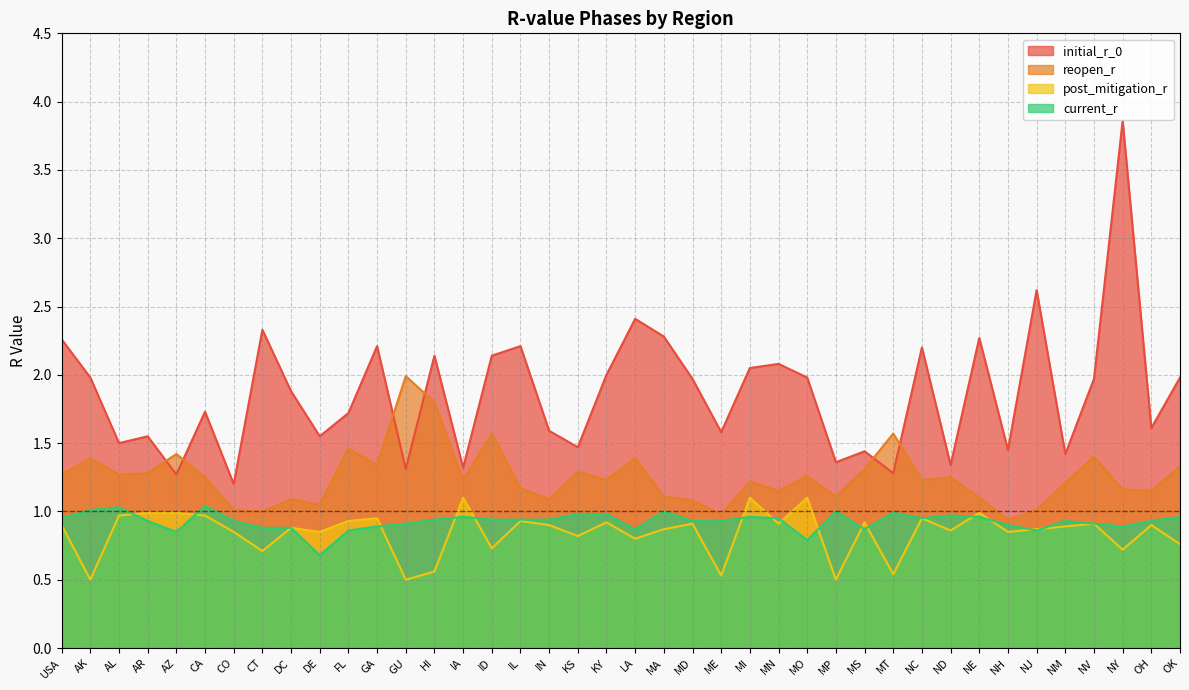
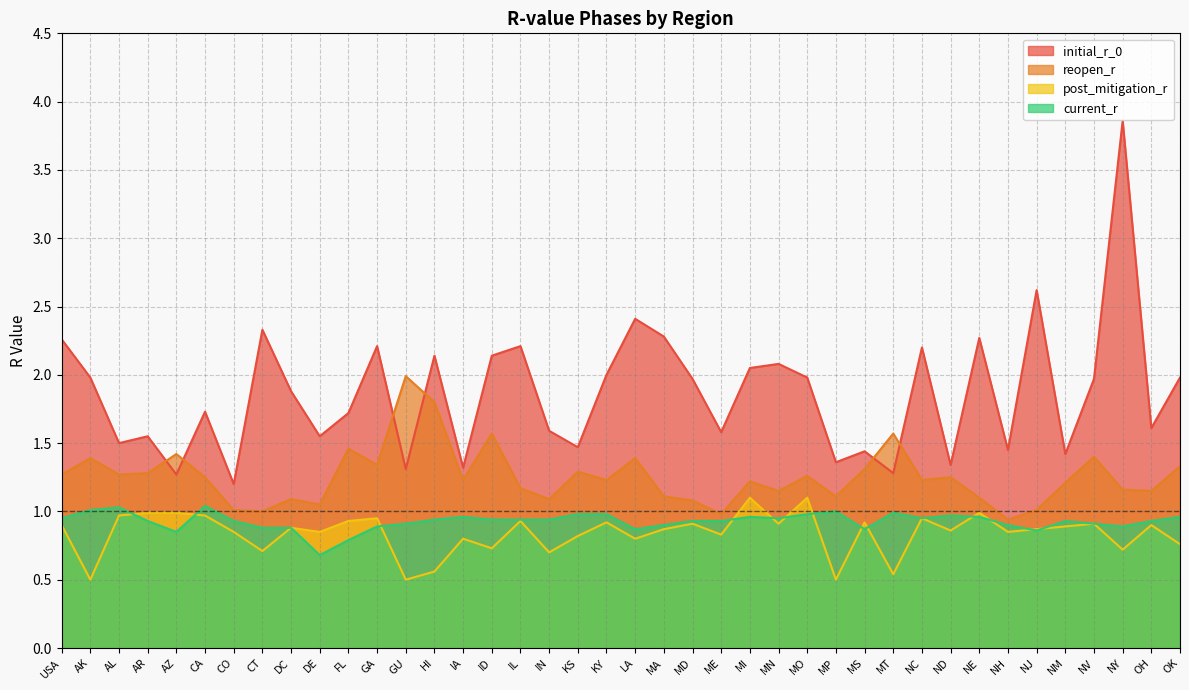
current_r, FL: 0.86 -> 0.79
post_mitigation_r, IA: 1.1 -> 0.8
post_mitigation_r, IN: 0.9 -> 0.7
current_r, MA: 1.0 -> 0.9
post_mitigation_r, ME: 0.53 -> 0.83
current_r, MO: 0.79 -> 0.98
